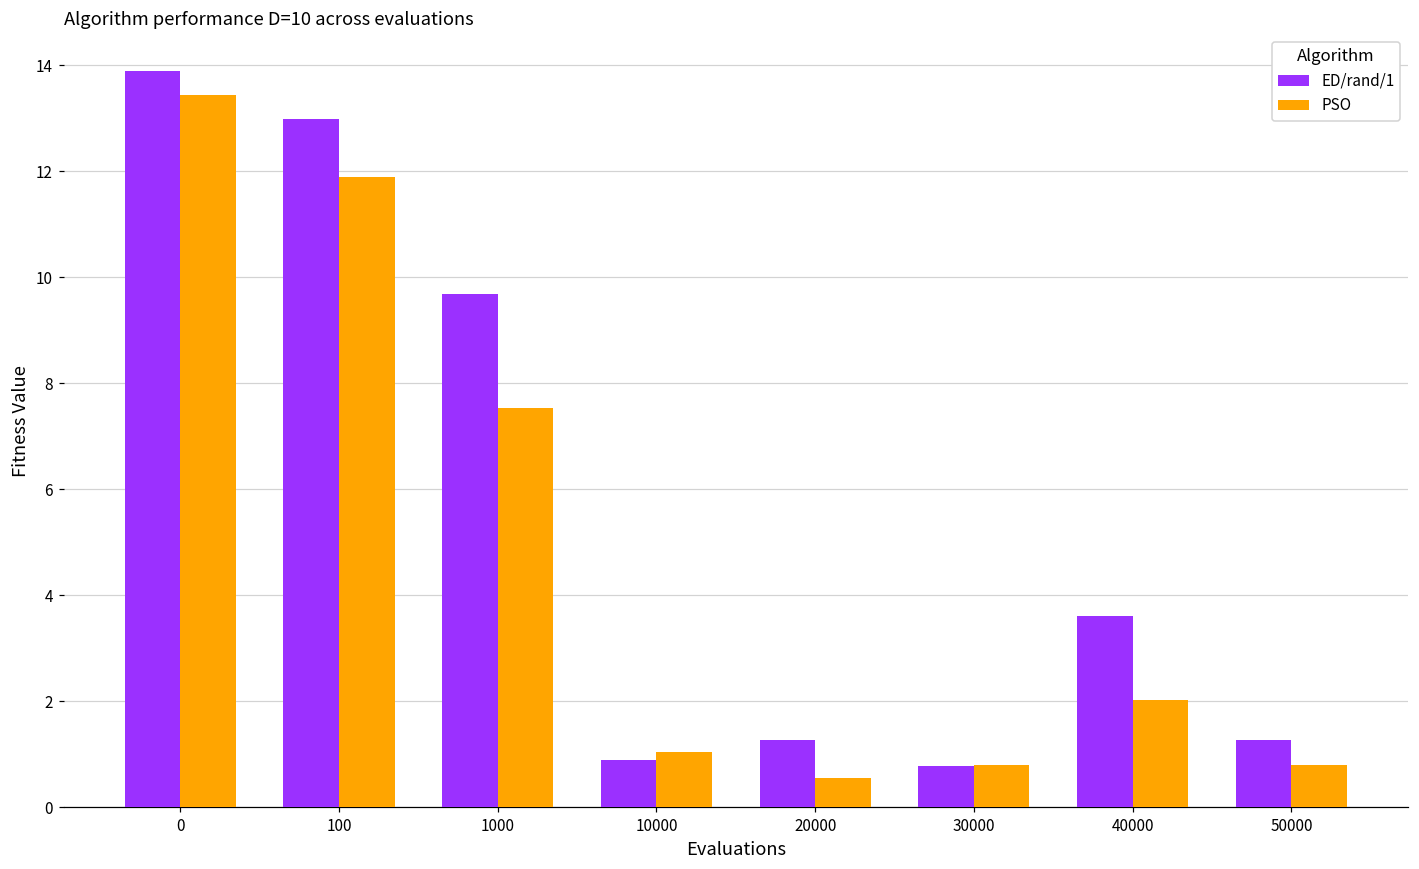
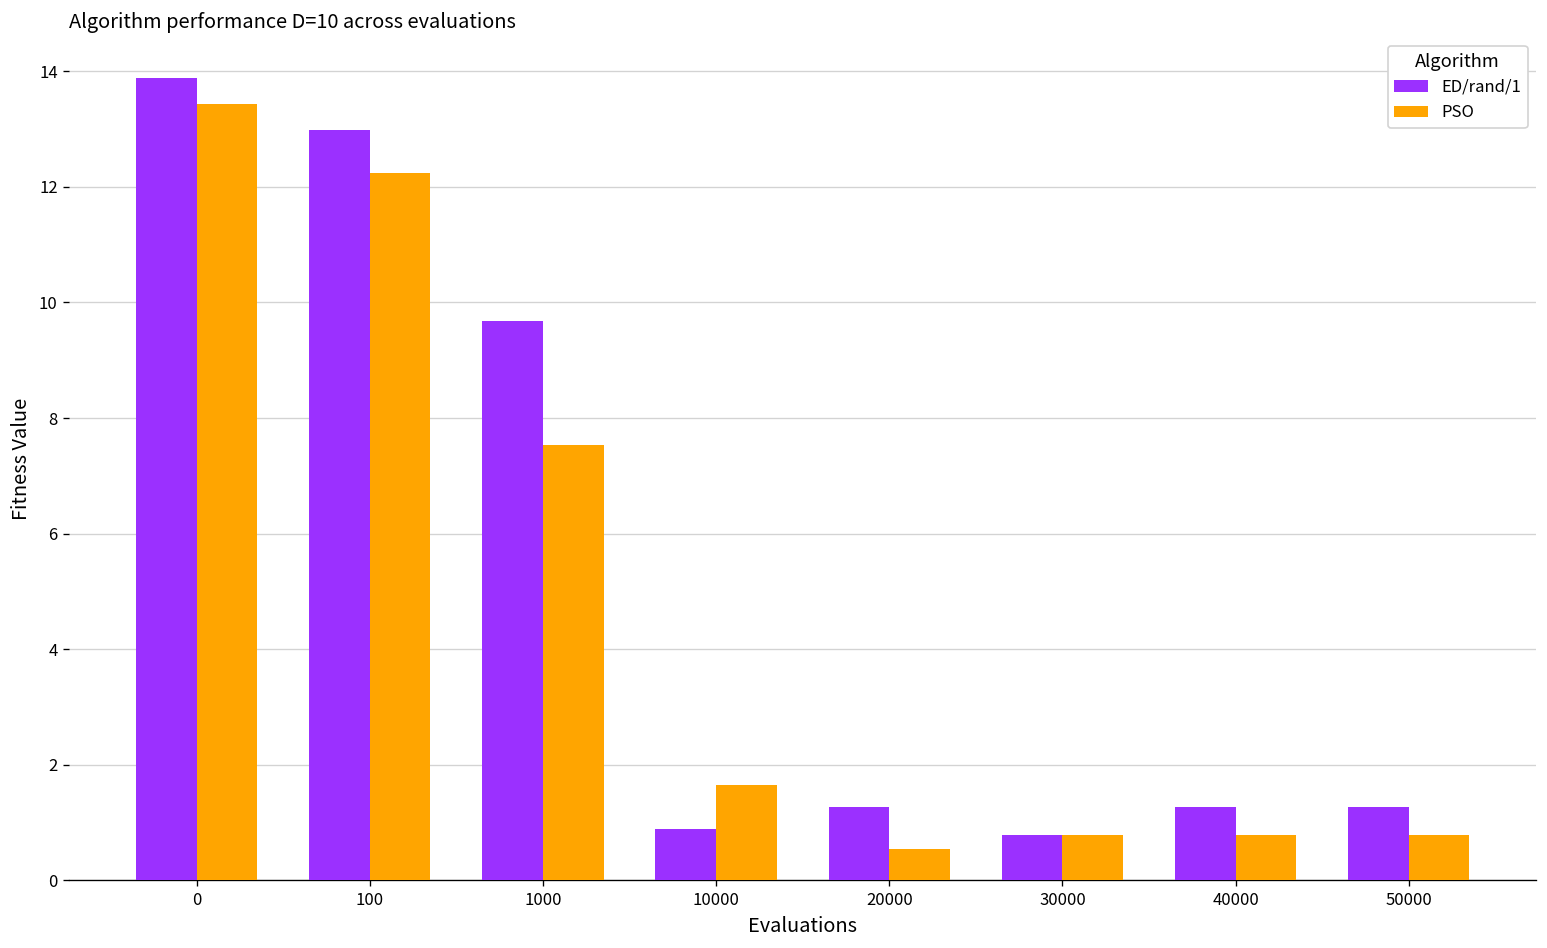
PSO, 100: 11.9 -> 12.2
PSO, 10000: 1.0 -> 1.7
ED/rand/1, 40000: 3.6 -> 1.3
PSO, 40000: 2.0 -> 0.8
